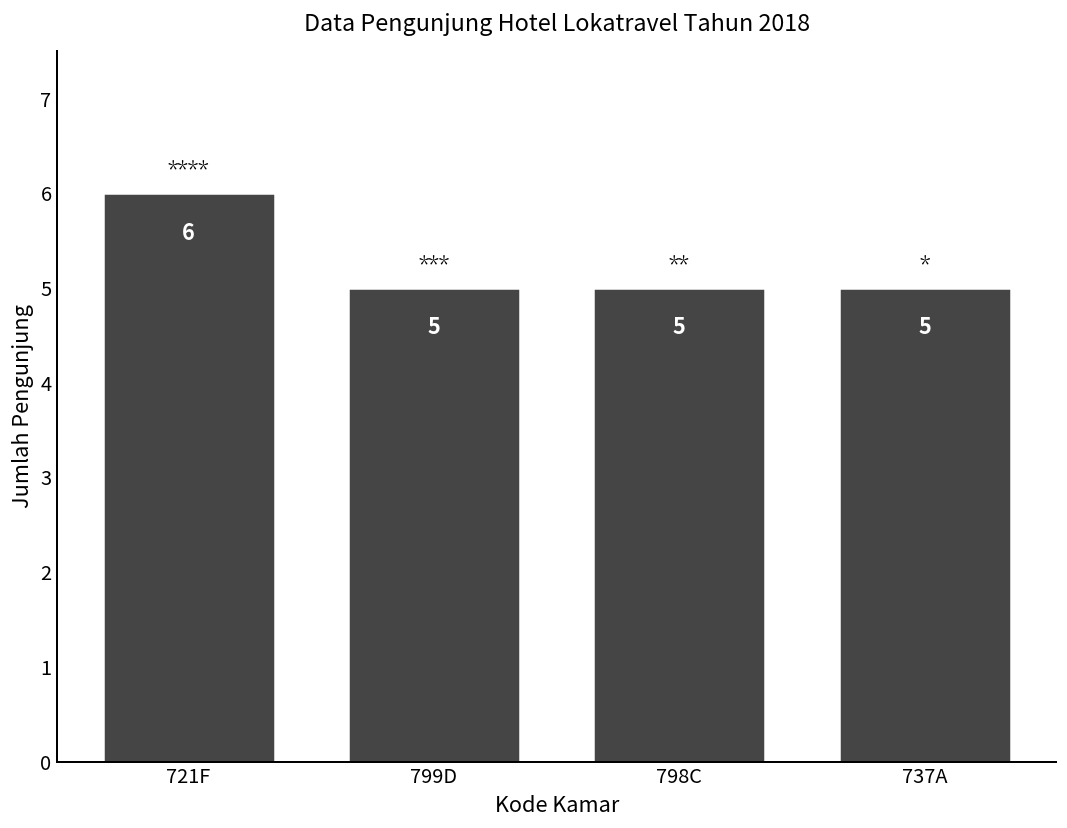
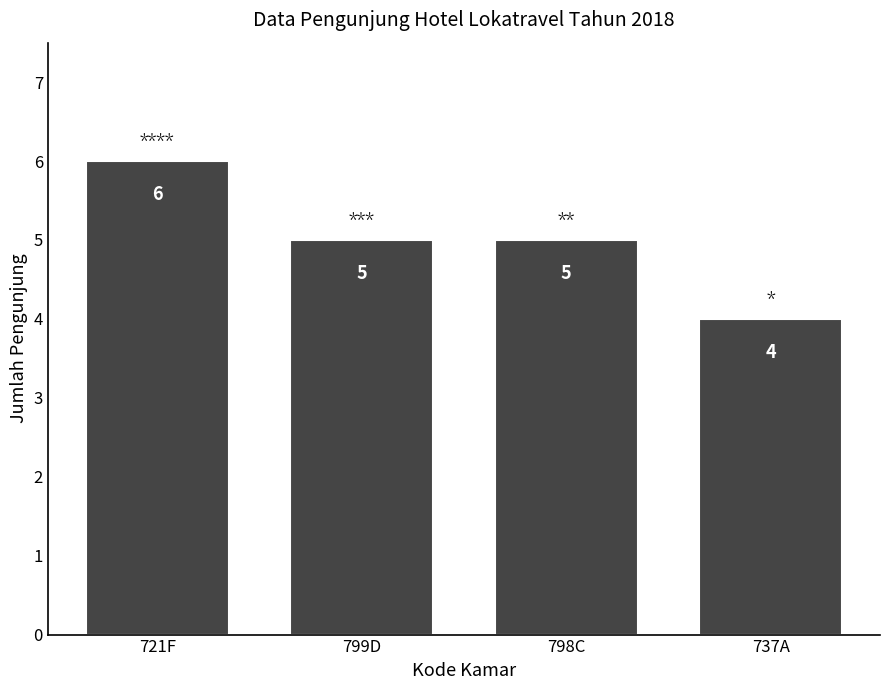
737A: 5 -> 4
